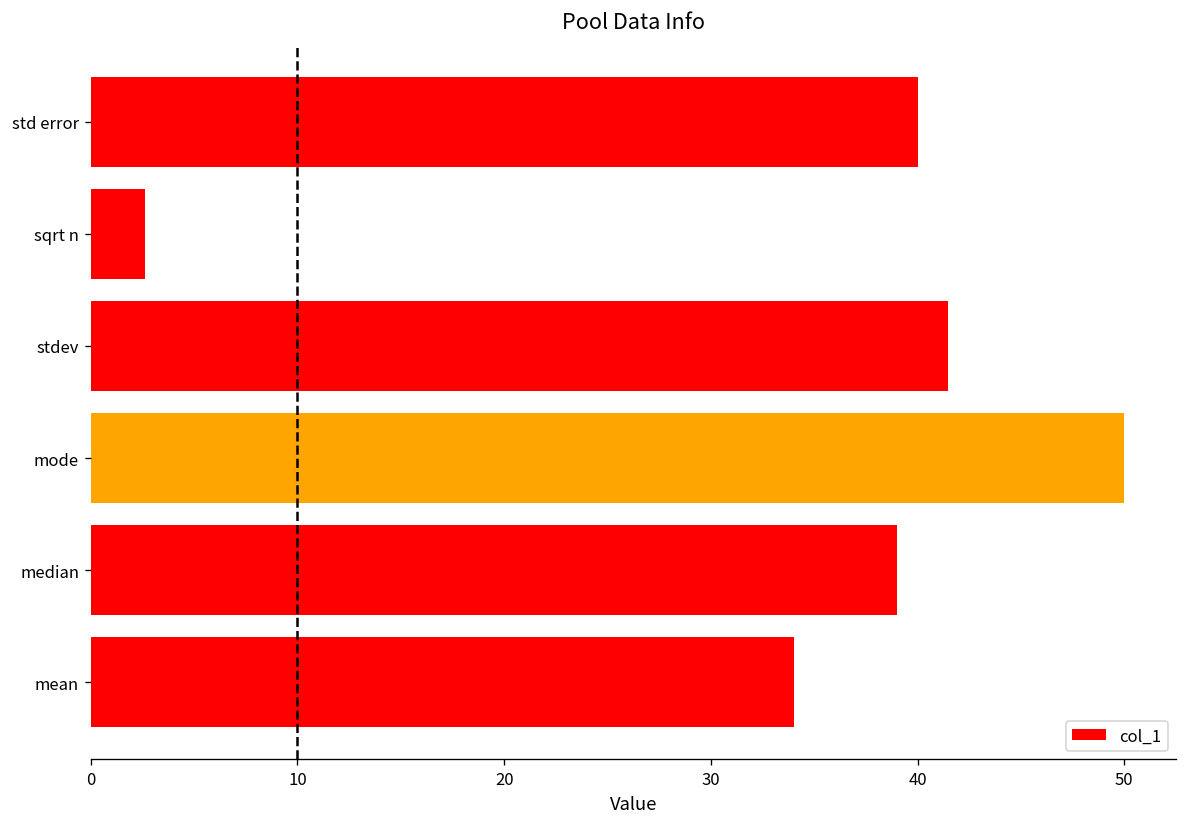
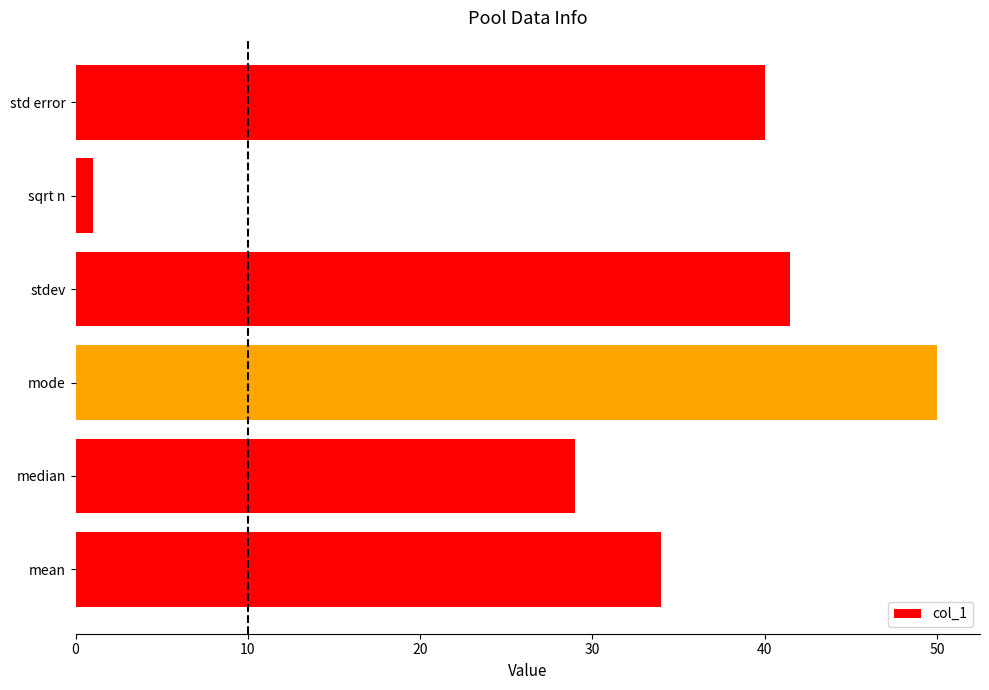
sqrt n: 2.6 -> 1.0
median: 39 -> 29
